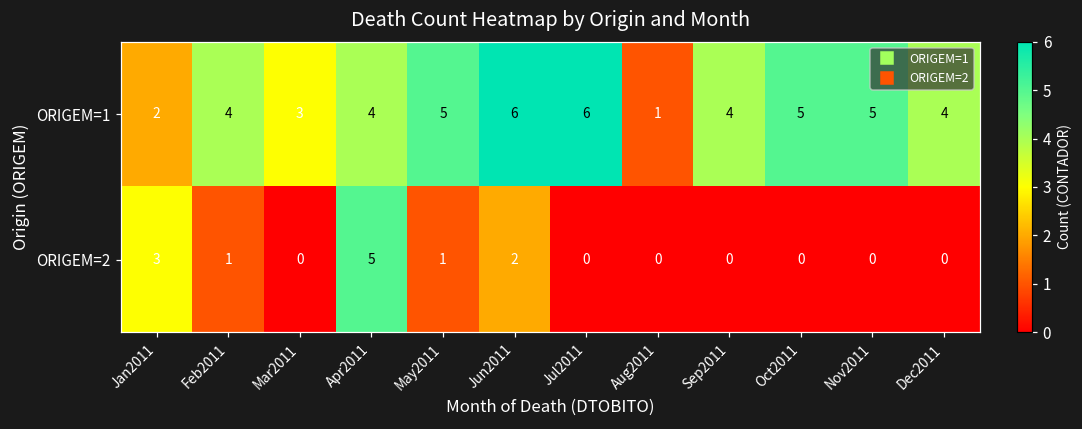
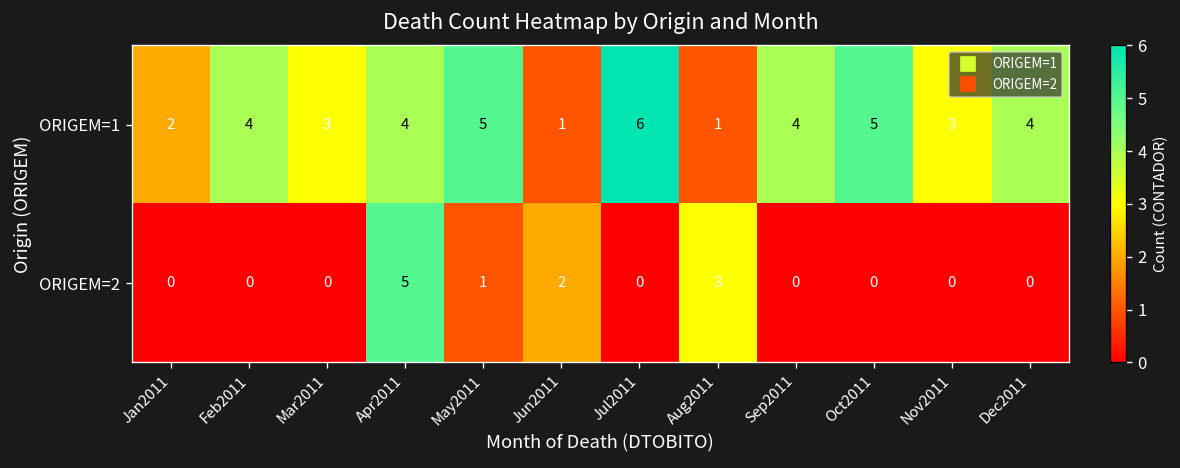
ORIGEM=1, Jun2011: 6 -> 1
ORIGEM=1, Nov2011: 5 -> 3
ORIGEM=2, Jan2011: 3 -> 0
ORIGEM=2, Feb2011: 1 -> 0
ORIGEM=2, Aug2011: 0 -> 3
